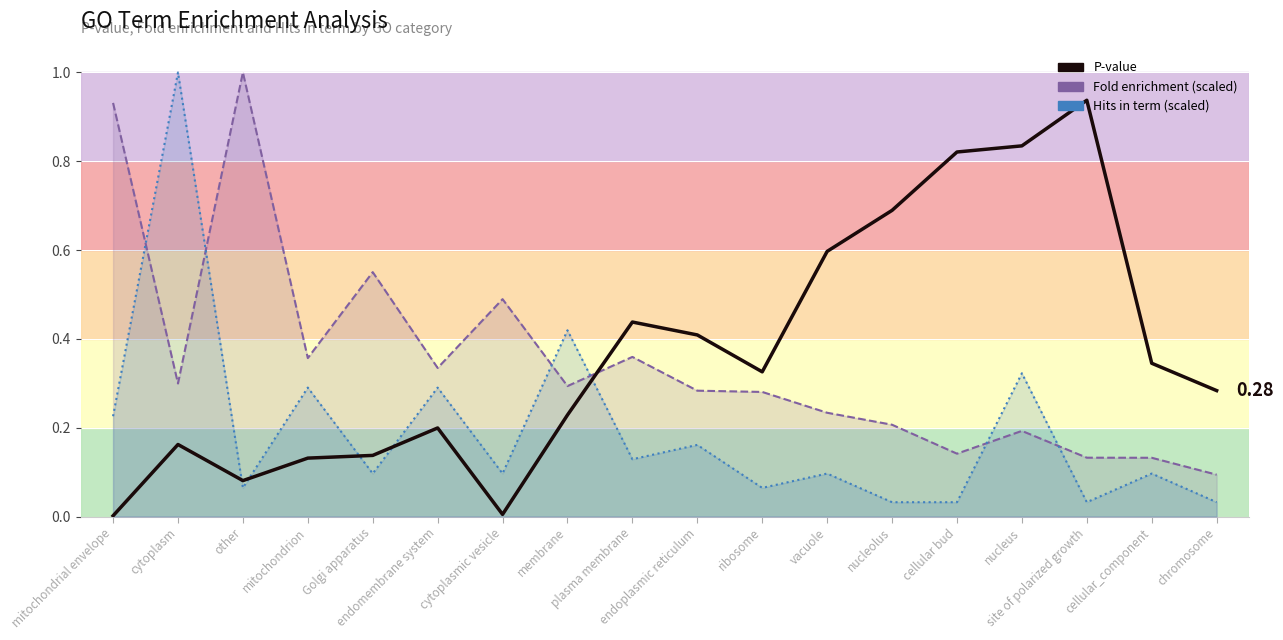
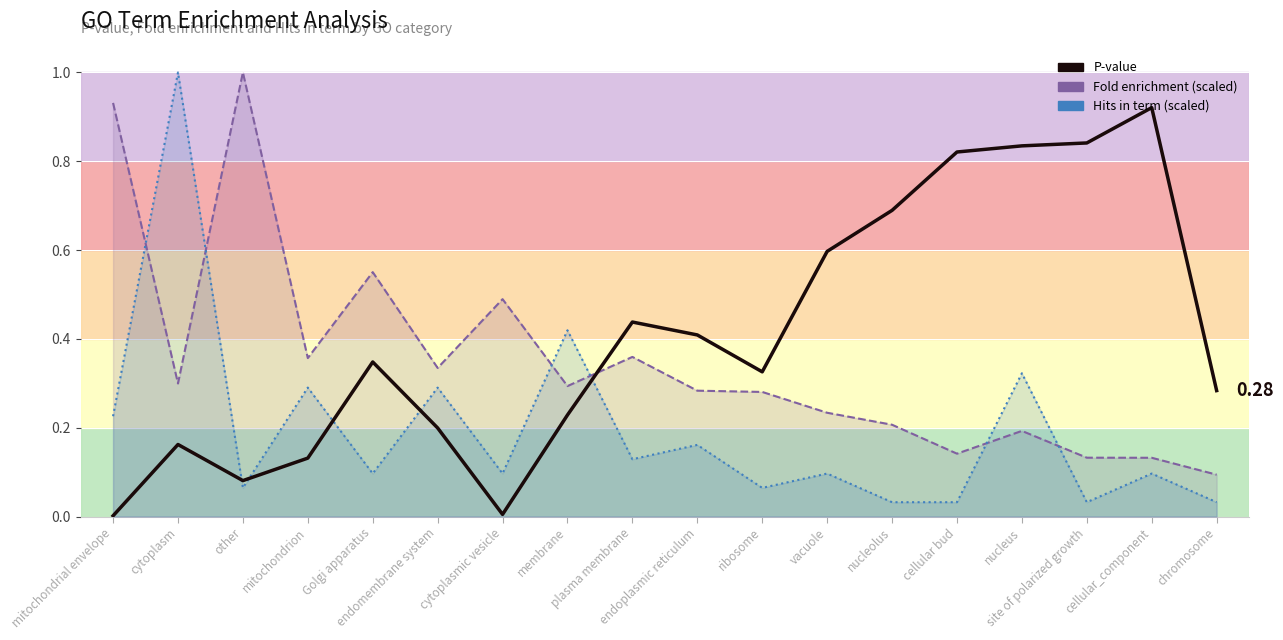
P-value, Golgi apparatus: 0.14 -> 0.35
P-value, site of polarized growth: 0.94 -> 0.84
P-value, cellular_component: 0.35 -> 0.92
